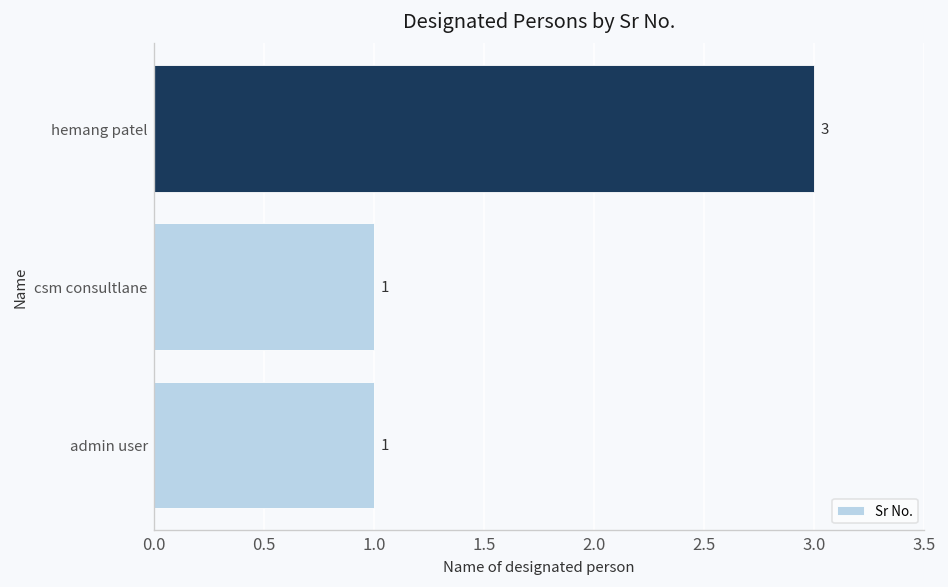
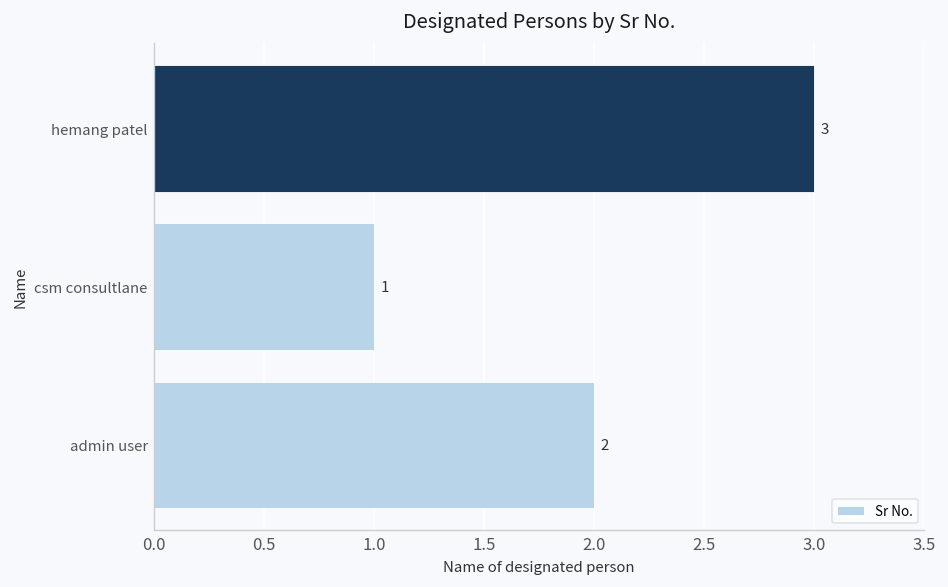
admin user: 1 -> 2
